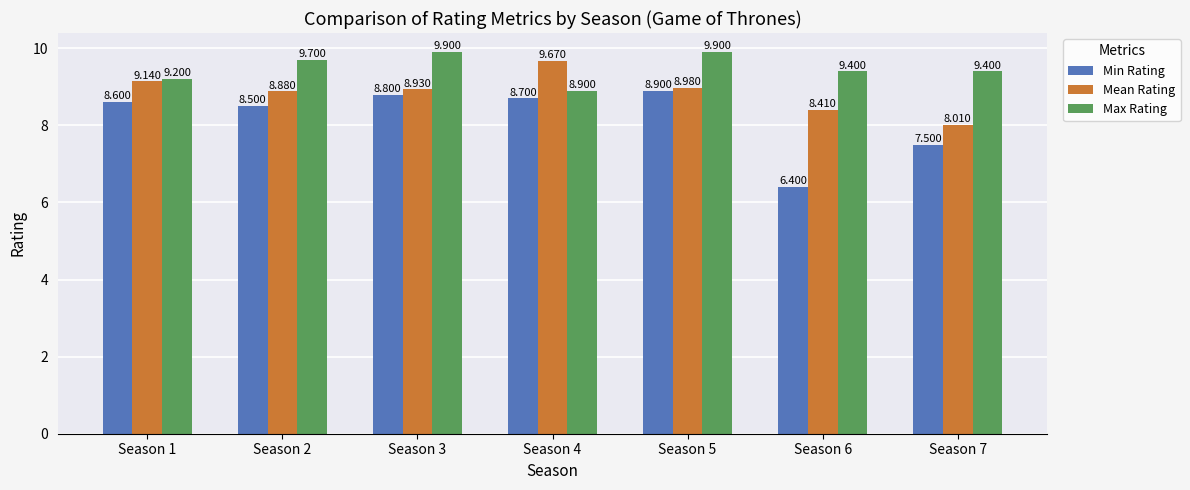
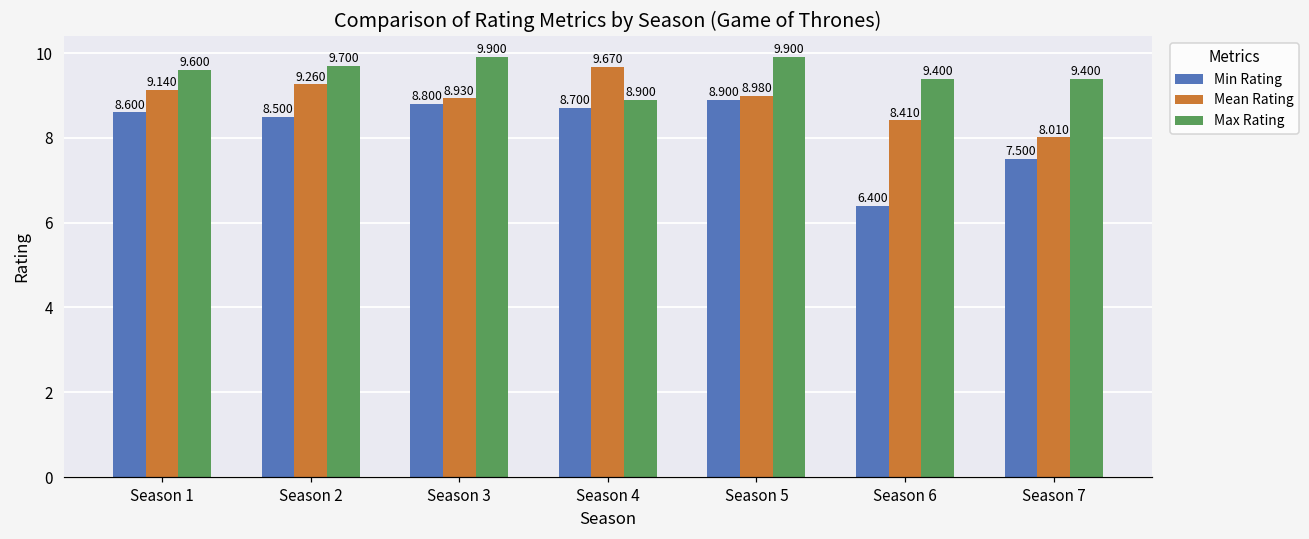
Max Rating, Season 1: 9.200 -> 9.600
Mean Rating, Season 2: 8.880 -> 9.260
